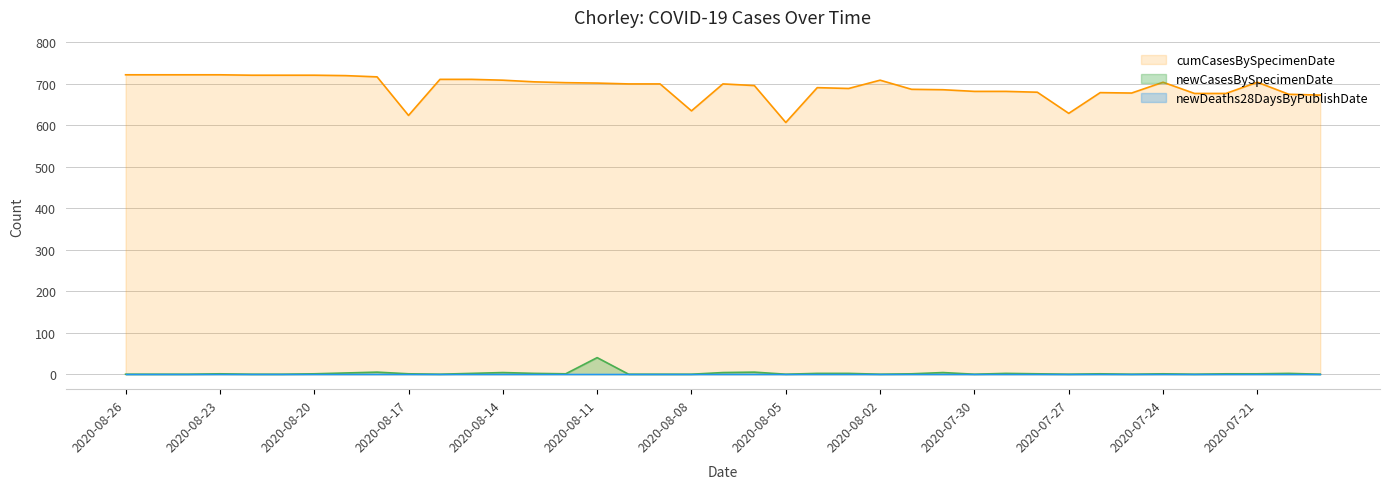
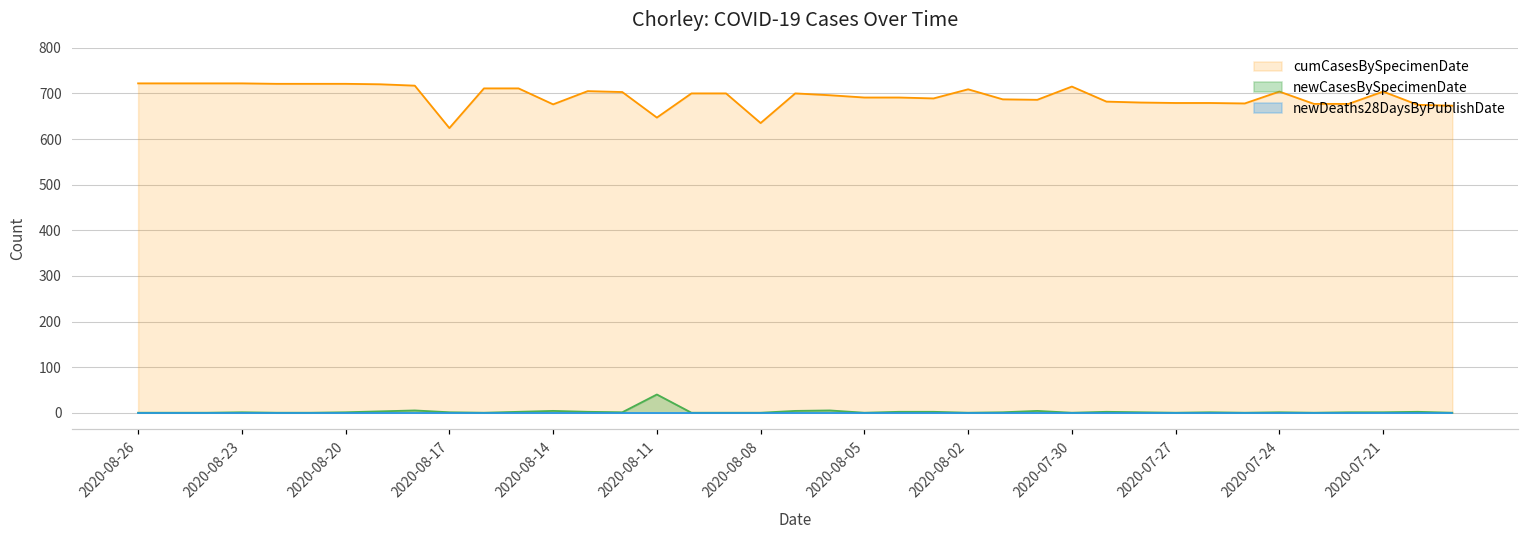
cumCasesBySpecimenDate, 2020-08-14: 710 -> 680
cumCasesBySpecimenDate, 2020-08-11: 700 -> 650
cumCasesBySpecimenDate, 2020-08-05: 610 -> 690
cumCasesBySpecimenDate, 2020-07-30: 680 -> 720
cumCasesBySpecimenDate, 2020-07-27: 630 -> 680
